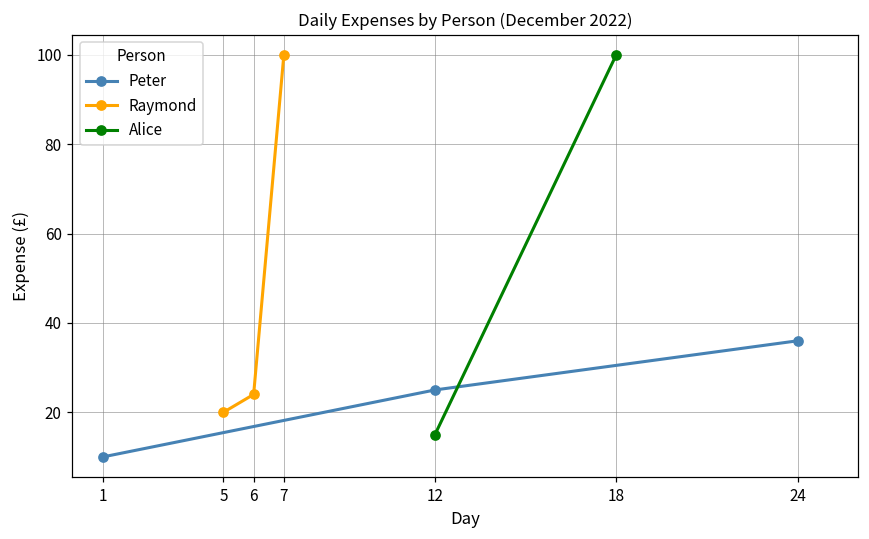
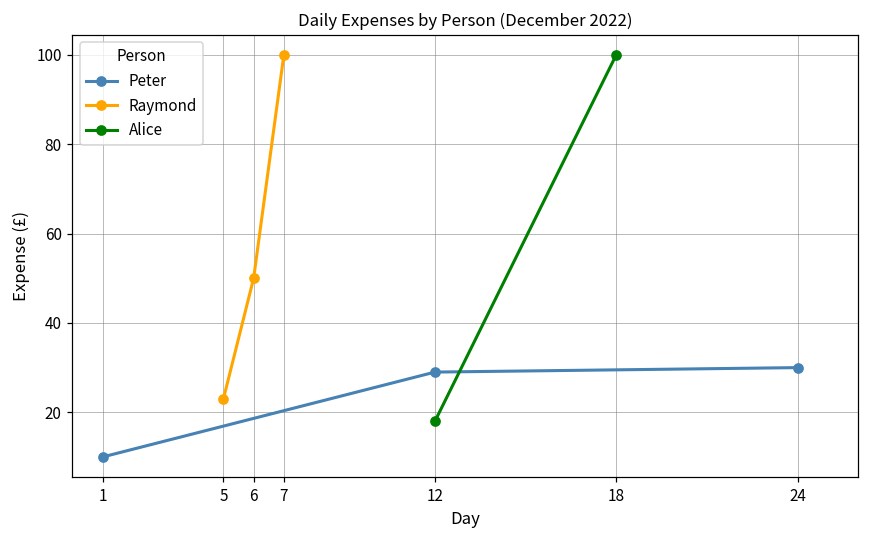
Raymond, 5: 20 -> 23
Raymond, 6: 24 -> 50
Peter, 12: 25 -> 29
Alice, 12: 15 -> 18
Peter, 24: 36 -> 30
